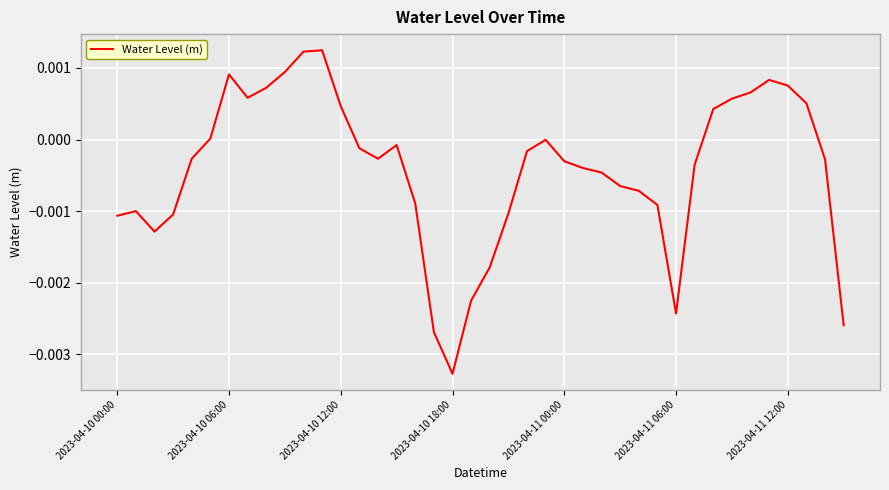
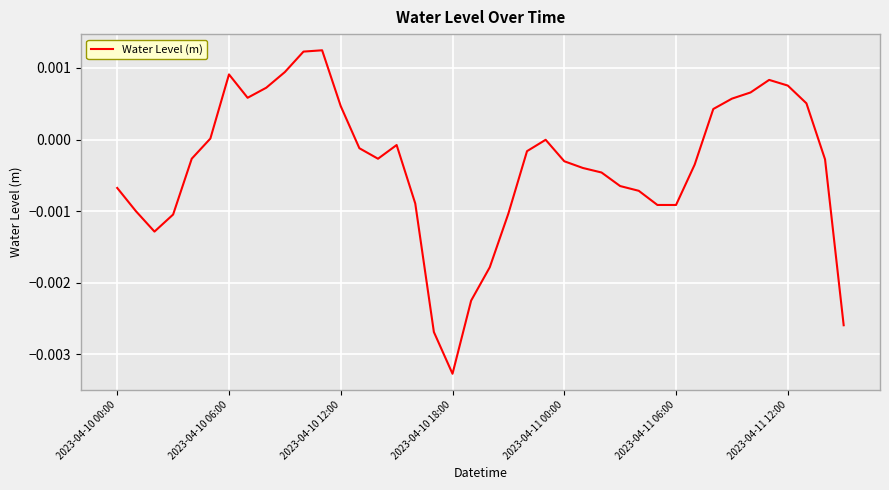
2023-04-10 00:00: -0.0011 -> -0.0007
2023-04-11 06:00: -0.0024 -> -0.0009
